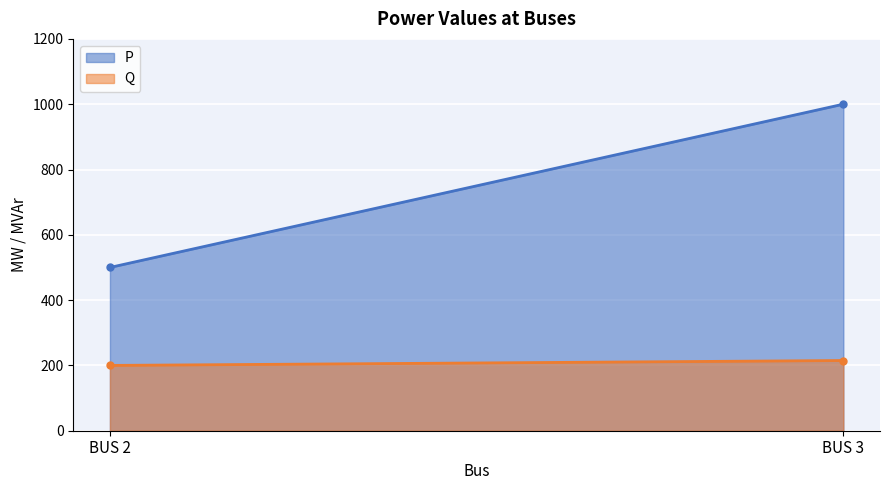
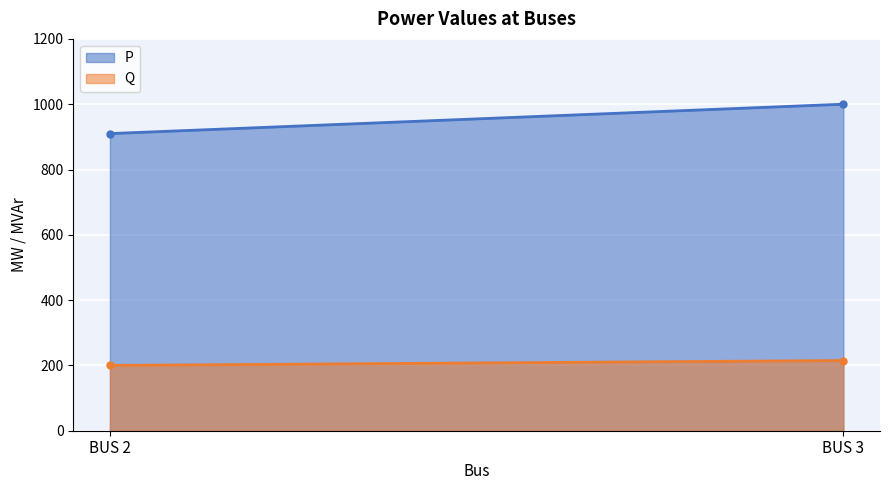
P, BUS 2: 500 -> 910
